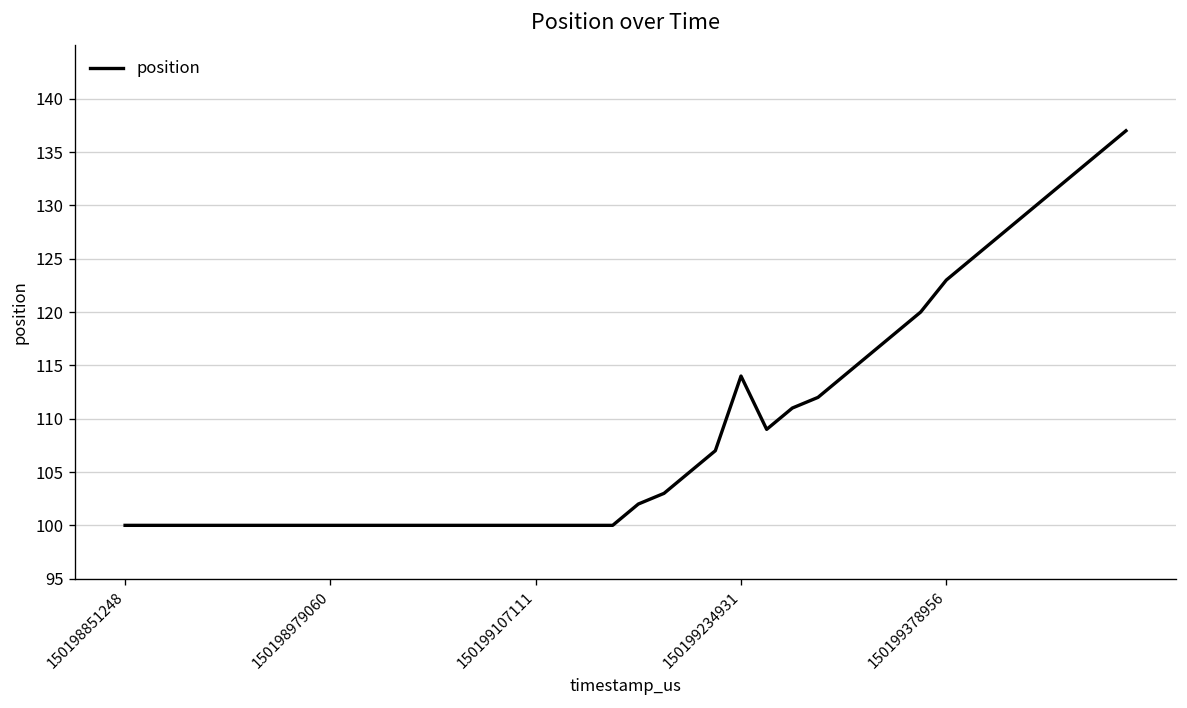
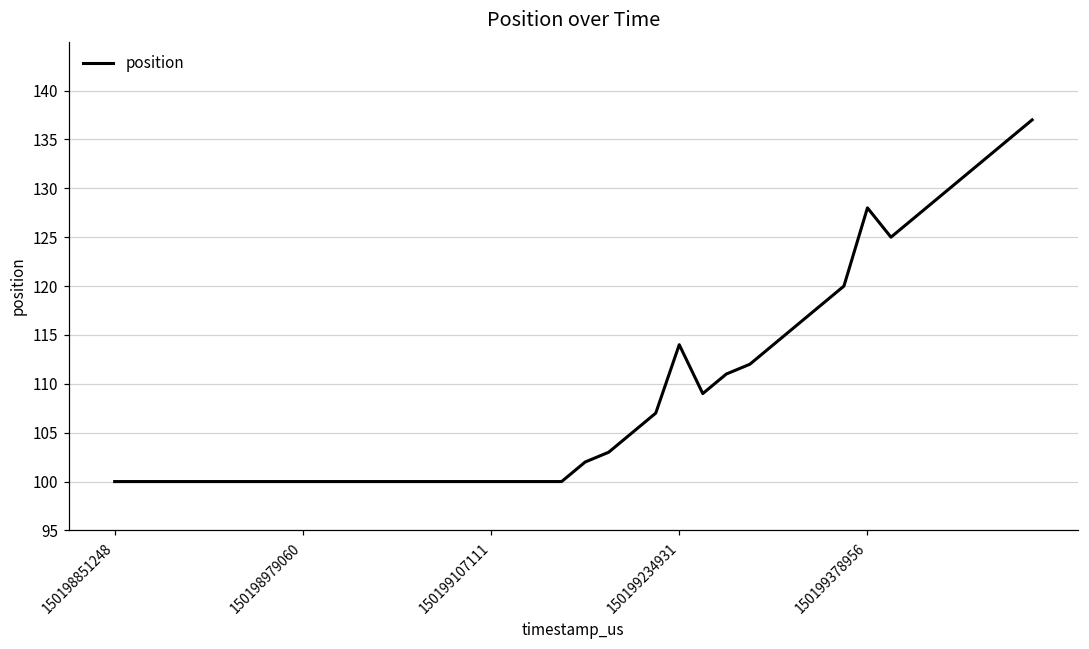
150199378956: 123 -> 128
